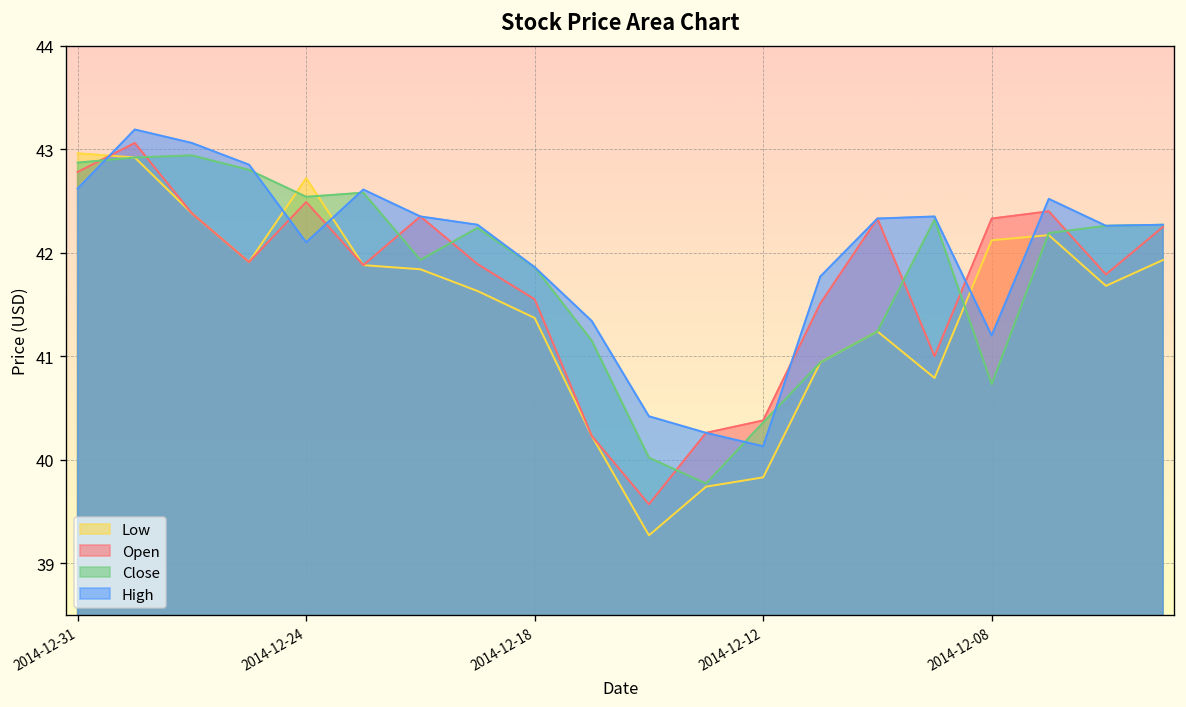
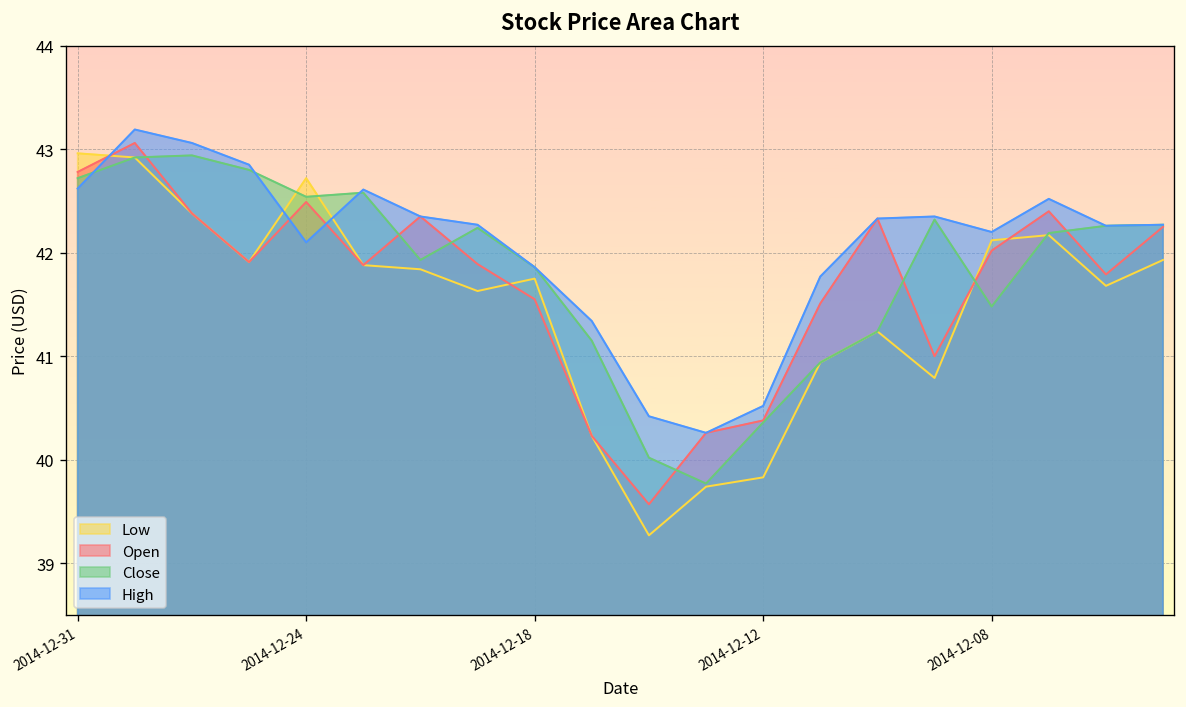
Close, 2014-12-31: 42.9 -> 42.7
Low, 2014-12-18: 41.4 -> 41.8
High, 2014-12-12: 40.1 -> 40.5
Open, 2014-12-08: 42.3 -> 42.0
Close, 2014-12-08: 40.7 -> 41.5
High, 2014-12-08: 41.2 -> 42.2
